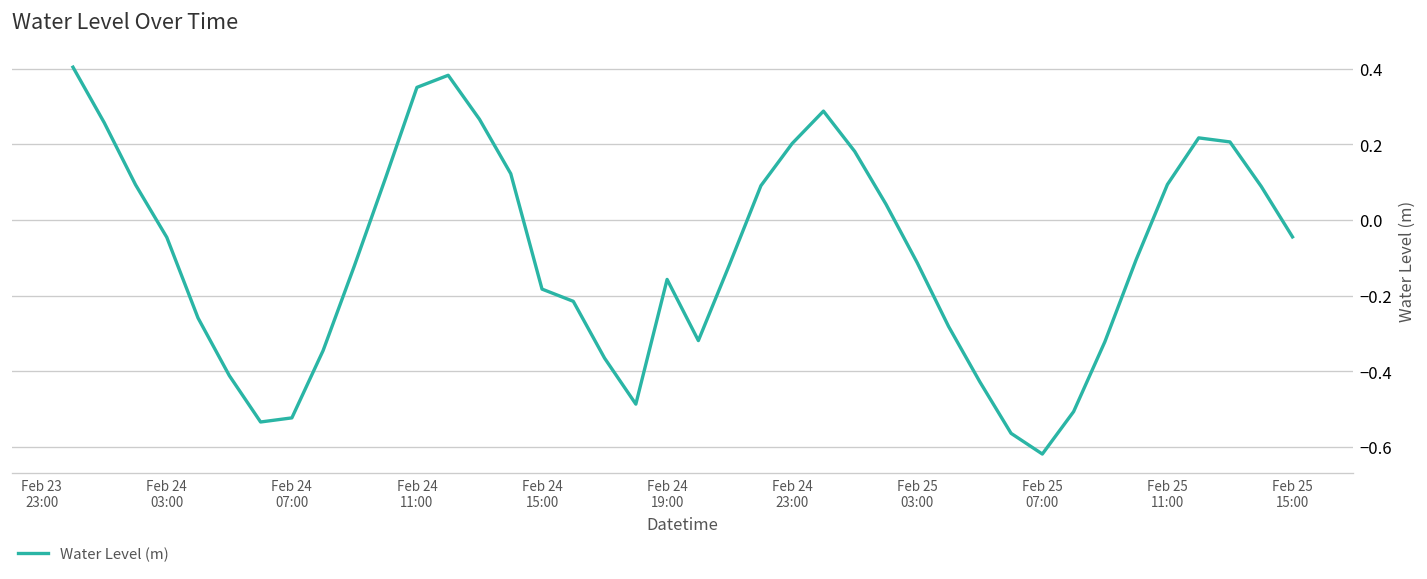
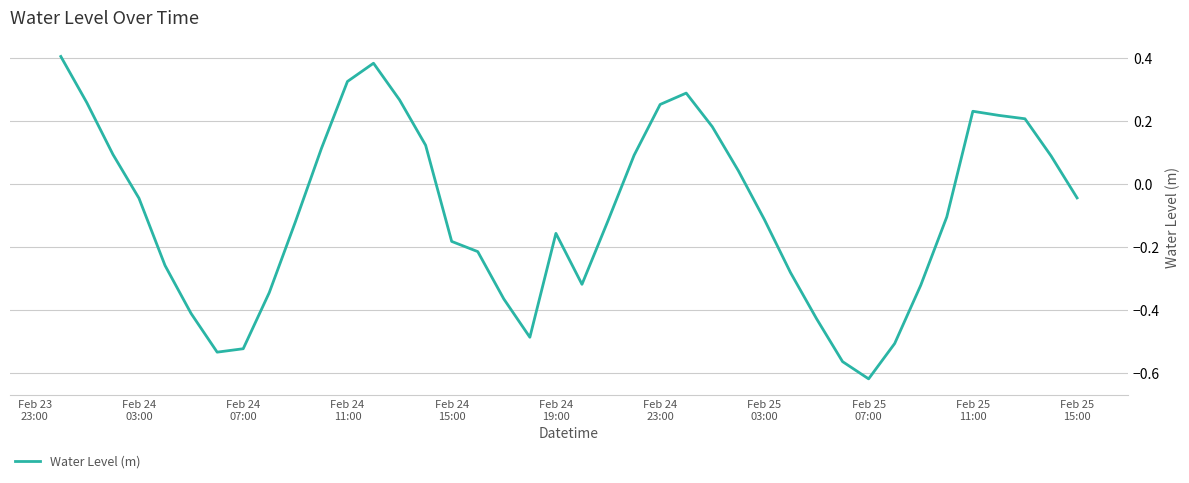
Feb 24 11:00: 0.35 -> 0.33
Feb 24 23:00: 0.20 -> 0.25
Feb 25 11:00: 0.09 -> 0.23
